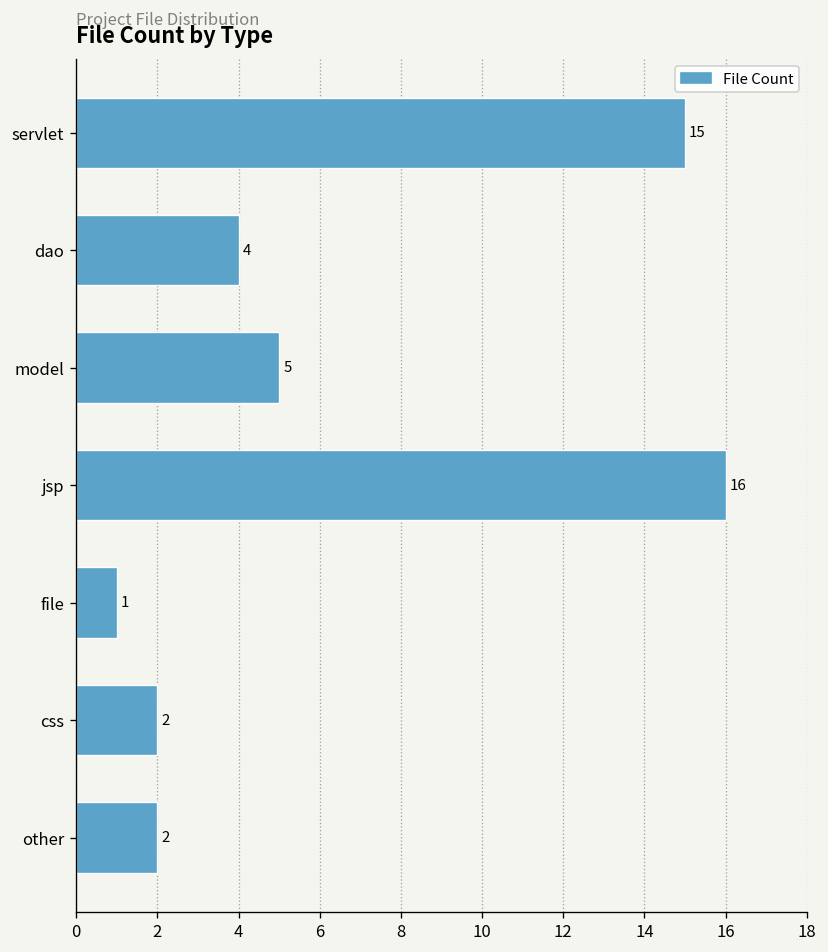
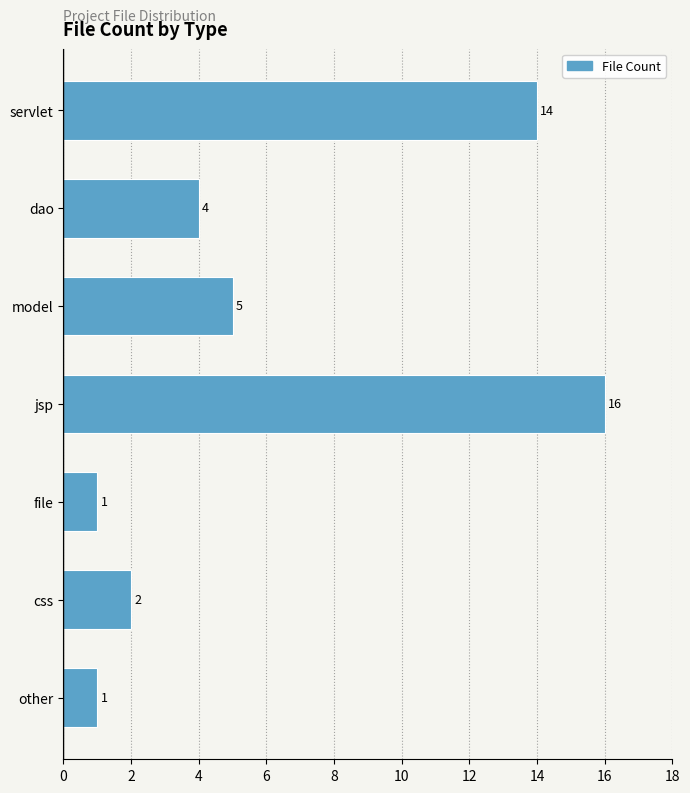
servlet: 15 -> 14
other: 2 -> 1
